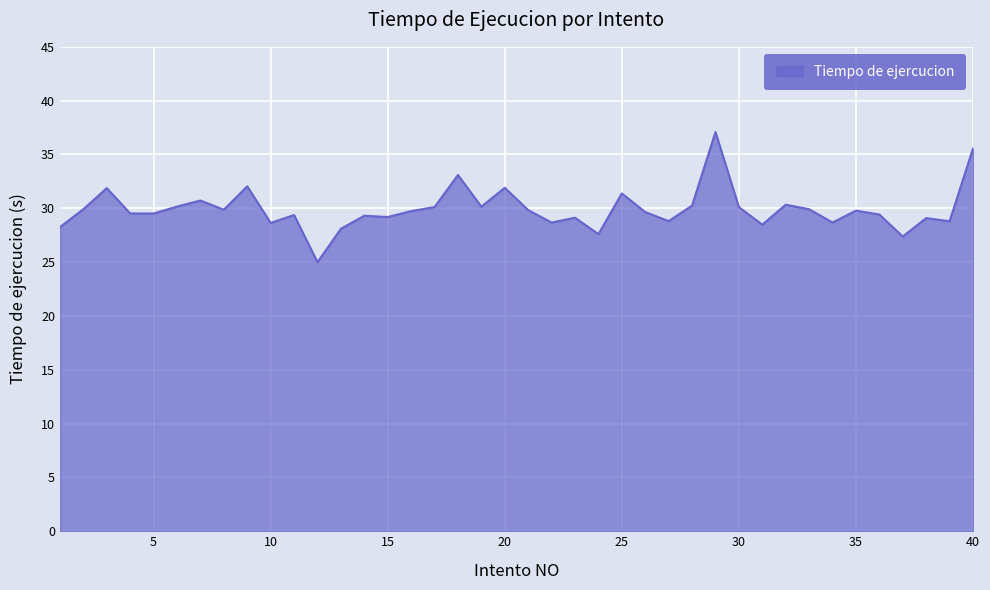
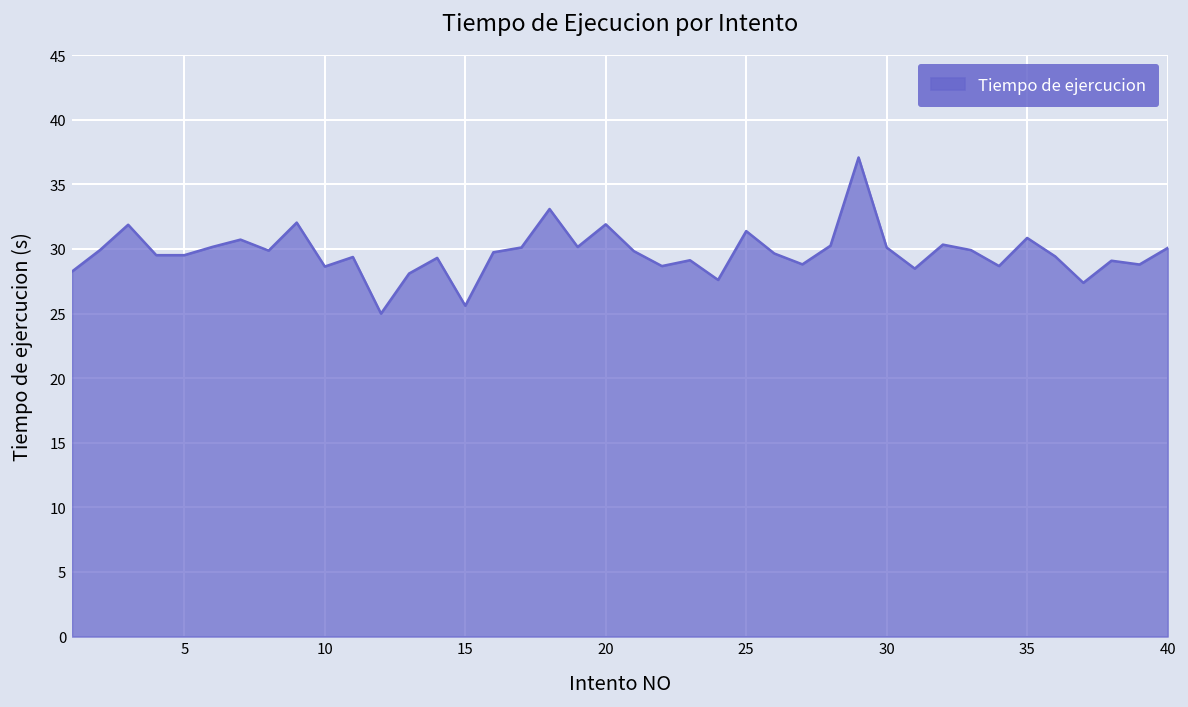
15: 29.2 -> 25.6
35: 29.8 -> 30.9
40: 35.6 -> 30.1
